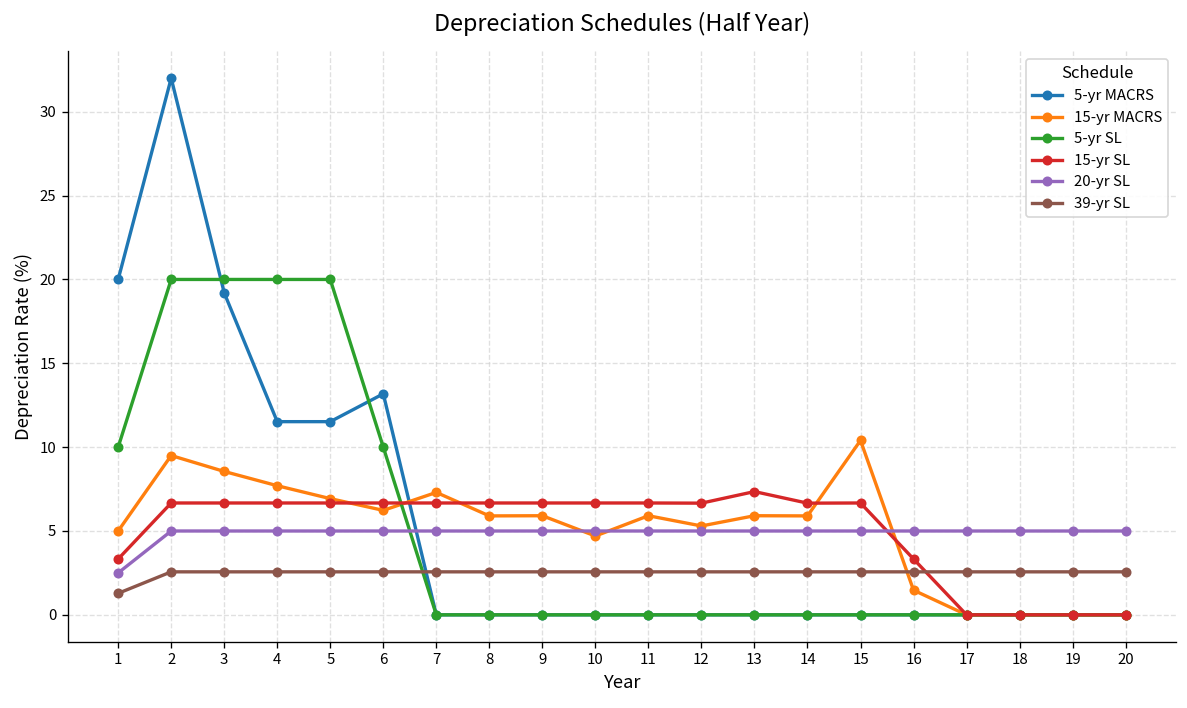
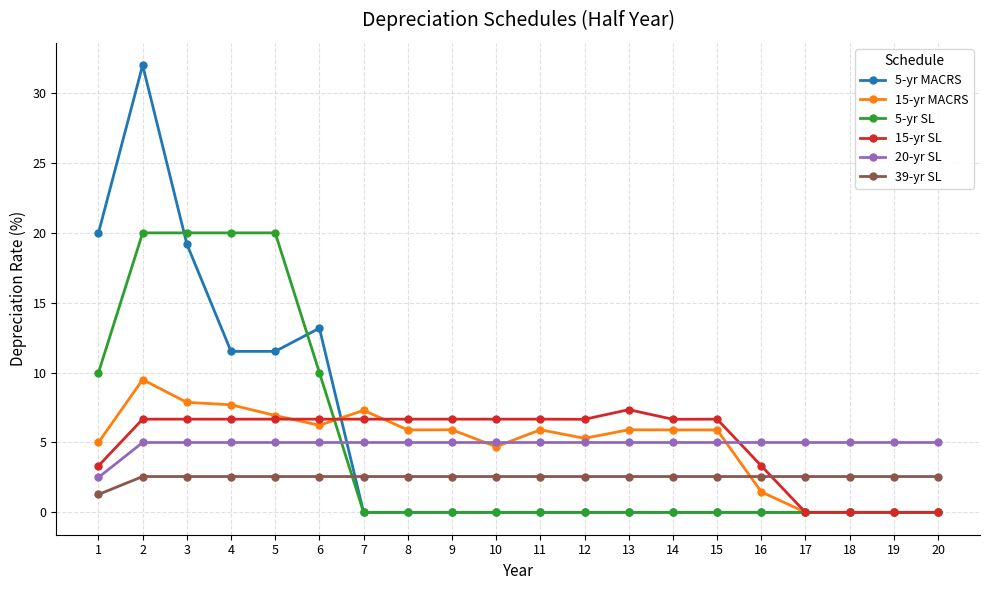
15-yr MACRS, 3: 8.6 -> 7.9
15-yr MACRS, 15: 10.4 -> 5.9
